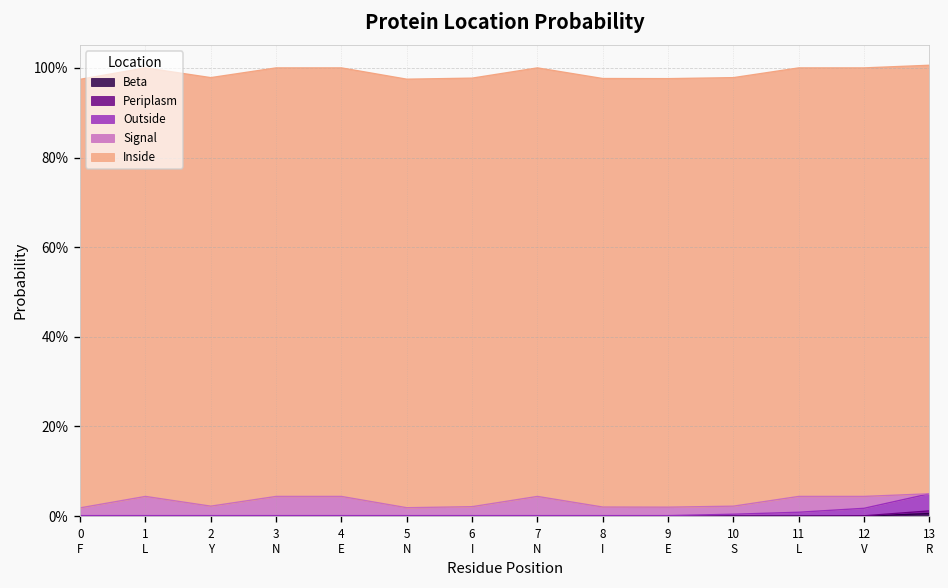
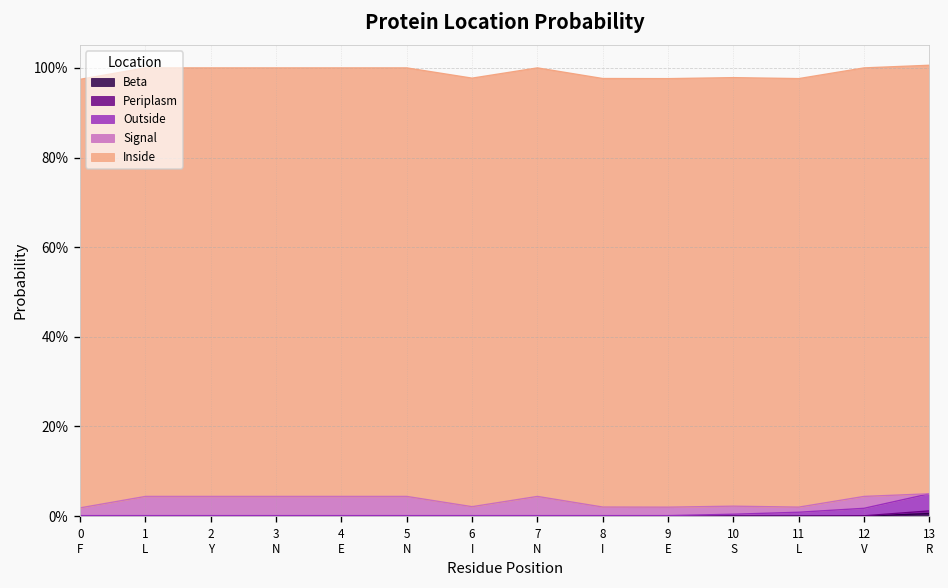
Signal, 2 Y: 2% -> 4%
Signal, 5 N: 2% -> 4%
Signal, 11 L: 4% -> 1%
